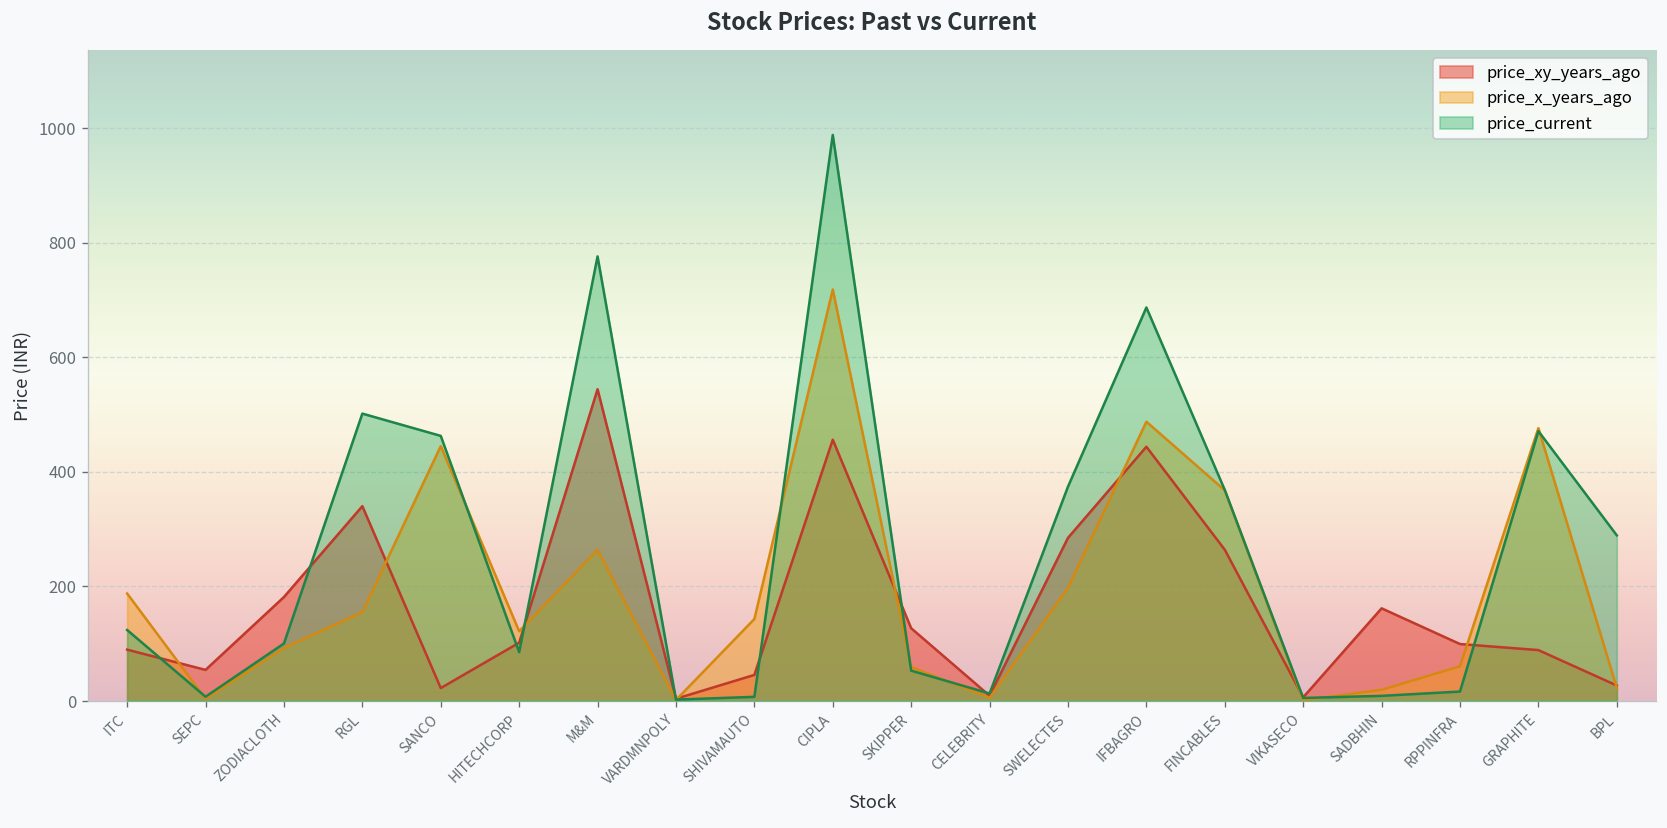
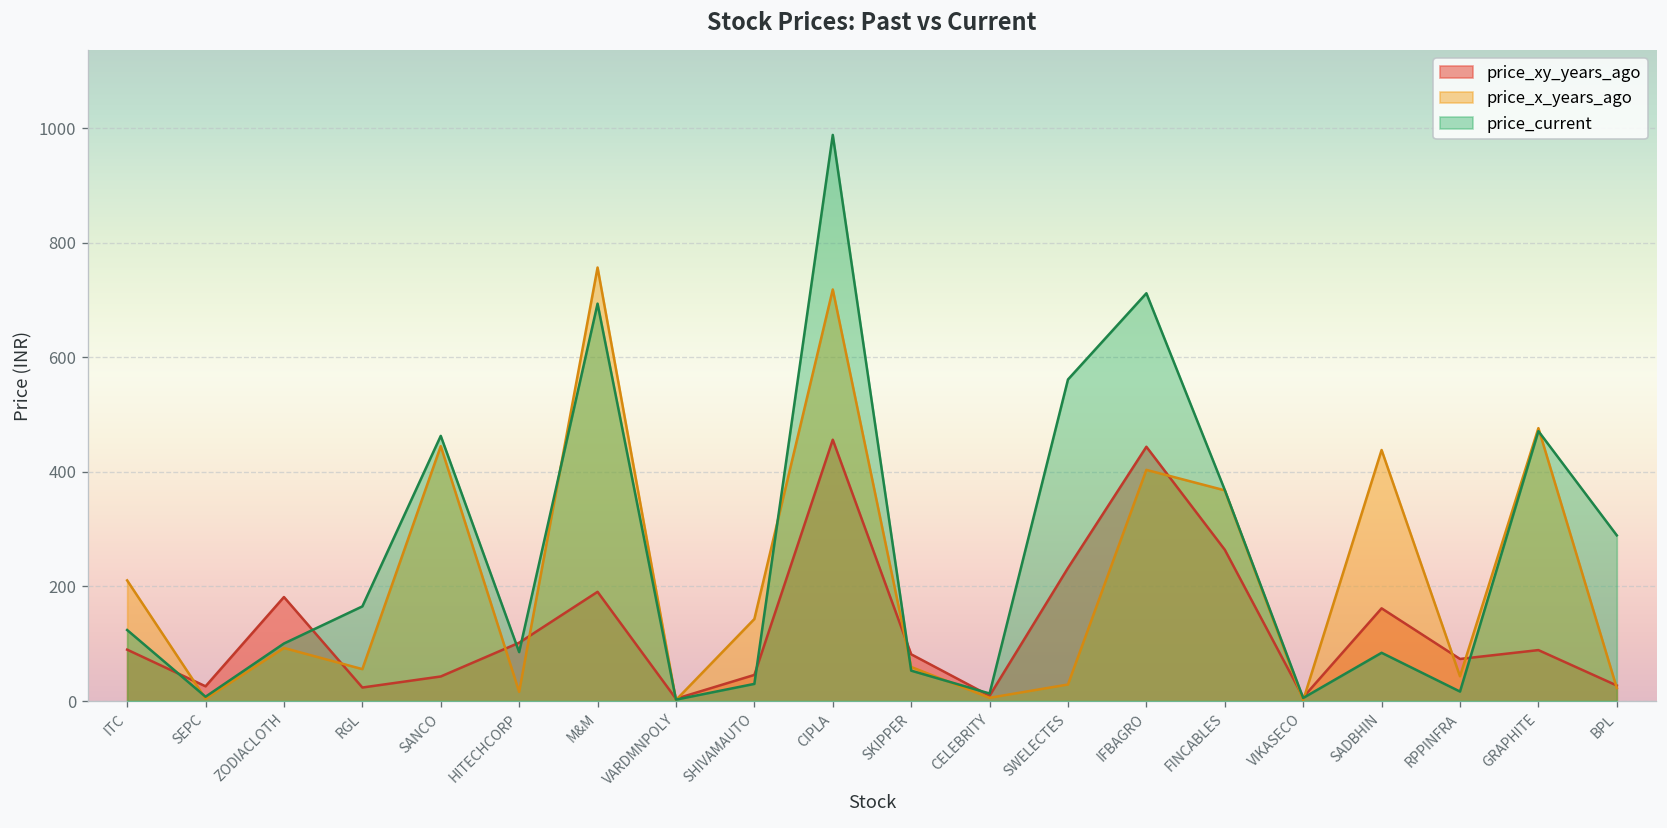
price_x_years_ago, ITC: 190 -> 210
price_xy_years_ago, SEPC: 50 -> 30
price_xy_years_ago, RGL: 340 -> 20
price_x_years_ago, RGL: 160 -> 60
price_current, RGL: 500 -> 170
price_xy_years_ago, SANCO: 20 -> 40
price_x_years_ago, HITECHCORP: 120 -> 20
price_xy_years_ago, M&M: 540 -> 190
price_x_years_ago, M&M: 260 -> 760
price_current, M&M: 780 -> 690
price_current, SHIVAMAUTO: 10 -> 30
price_xy_years_ago, SKIPPER: 130 -> 80
price_xy_years_ago, SWELECTES: 280 -> 230
price_x_years_ago, SWELECTES: 200 -> 30
price_current, SWELECTES: 370 -> 560
price_x_years_ago, IFBAGRO: 490 -> 400
price_current, IFBAGRO: 690 -> 710
price_x_years_ago, SADBHIN: 20 -> 440
price_current, SADBHIN: 10 -> 80
price_xy_years_ago, RPPINFRA: 100 -> 70
price_x_years_ago, RPPINFRA: 60 -> 40
